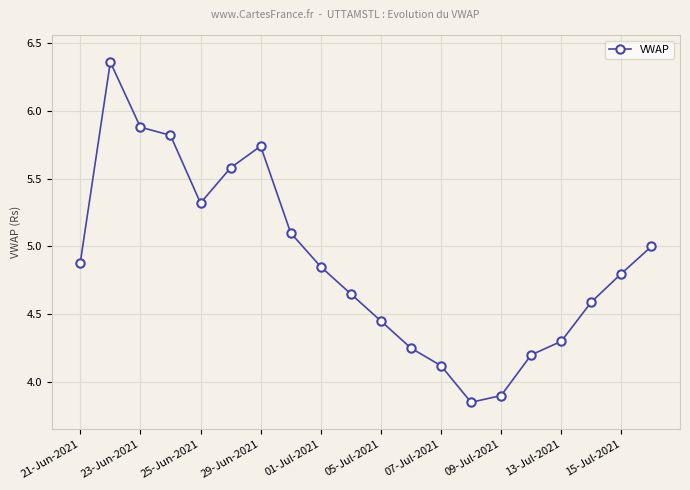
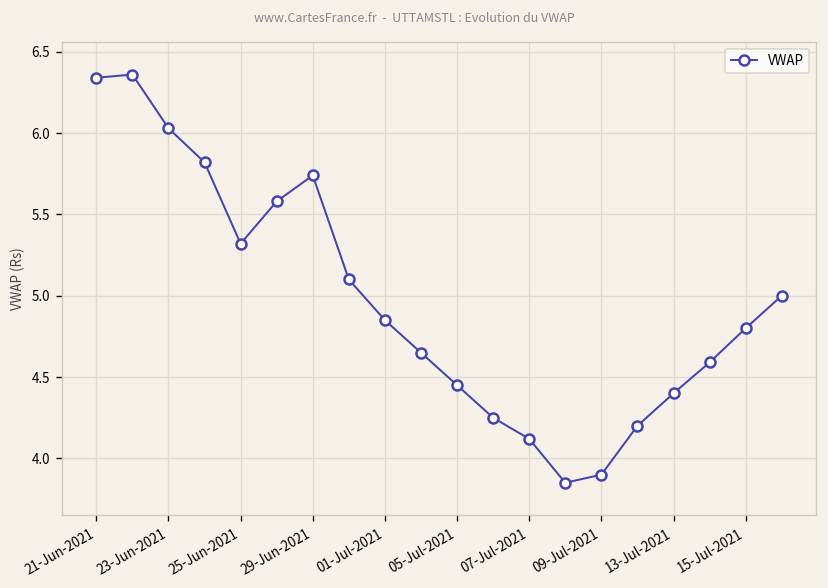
21-Jun-2021: 4.88 -> 6.34
23-Jun-2021: 5.88 -> 6.03
13-Jul-2021: 4.3 -> 4.4
